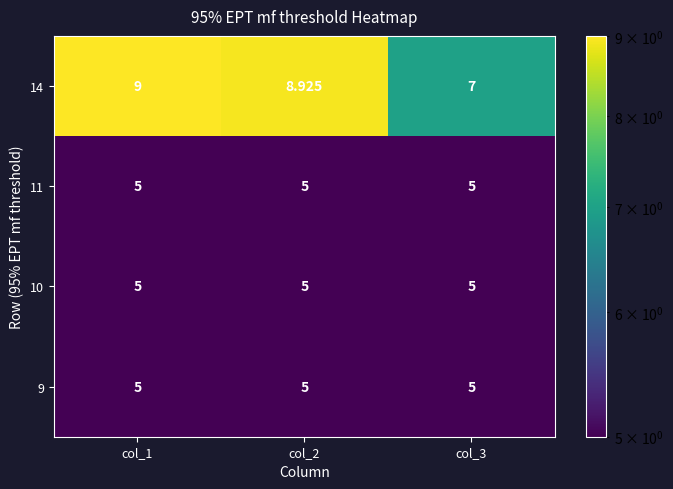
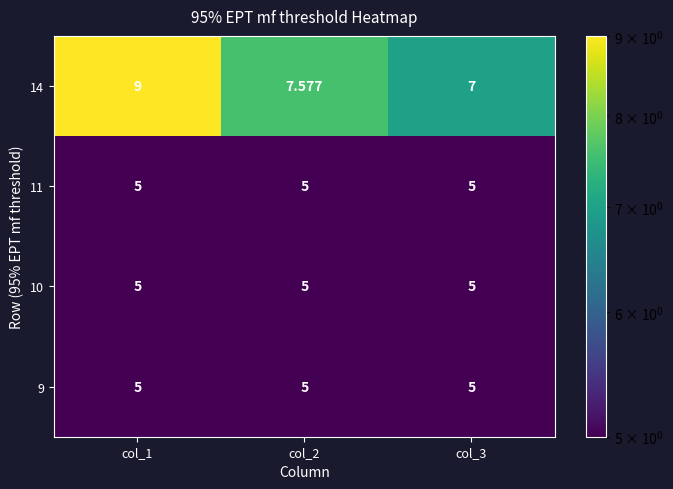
14, col_2: 8.925 -> 7.577
